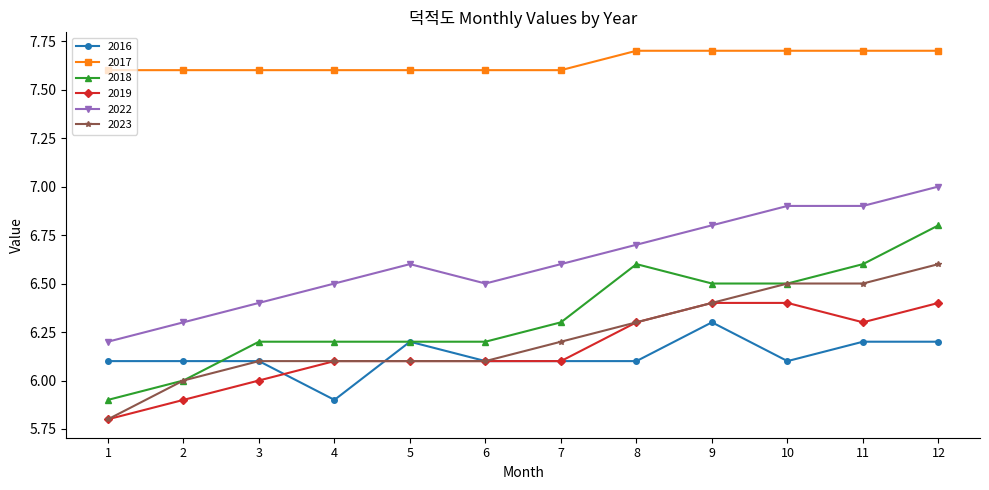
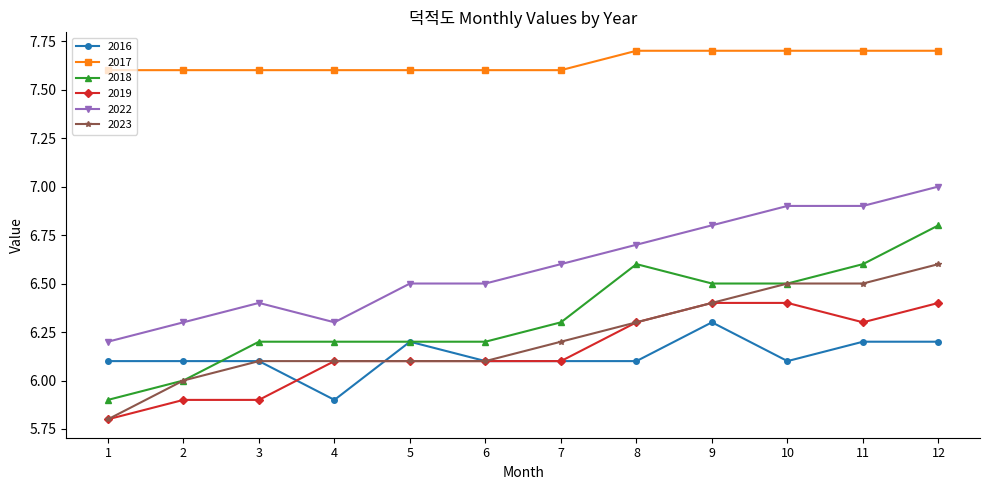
2019, 3: 6.0 -> 5.9
2022, 4: 6.5 -> 6.3
2022, 5: 6.6 -> 6.5
